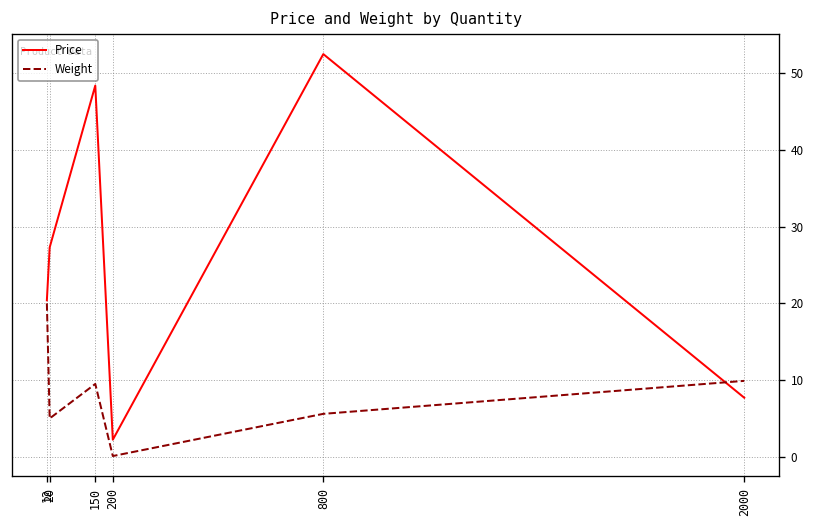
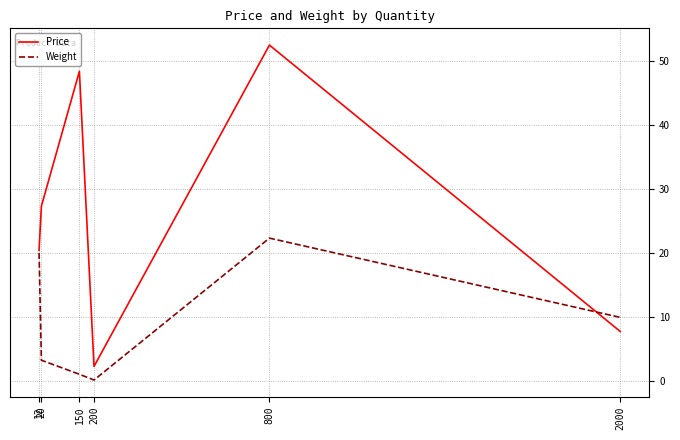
Weight, 20: 5 -> 3
Weight, 150: 10 -> 1
Weight, 800: 6 -> 22
